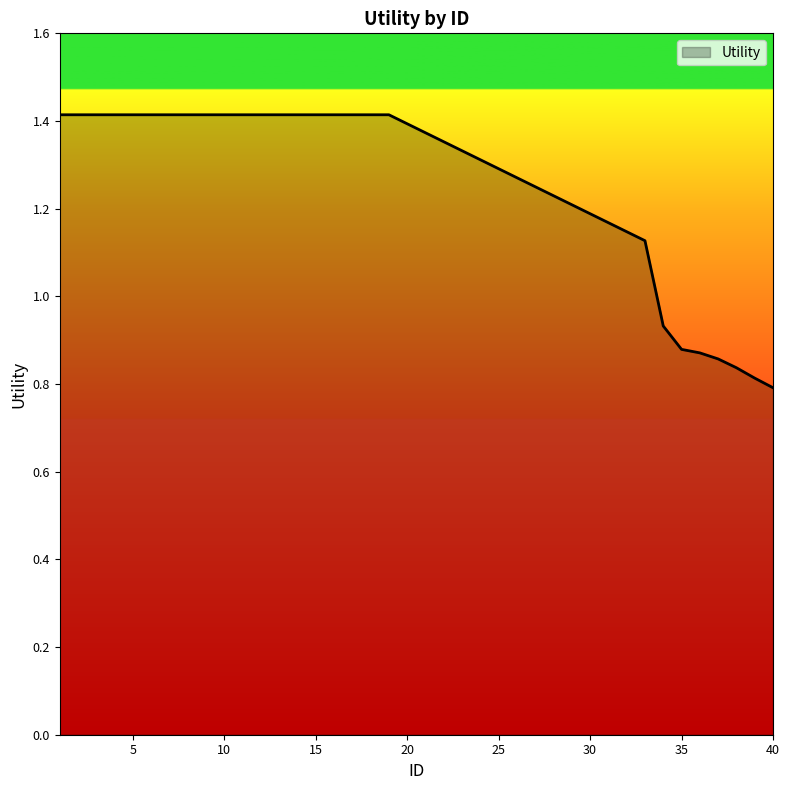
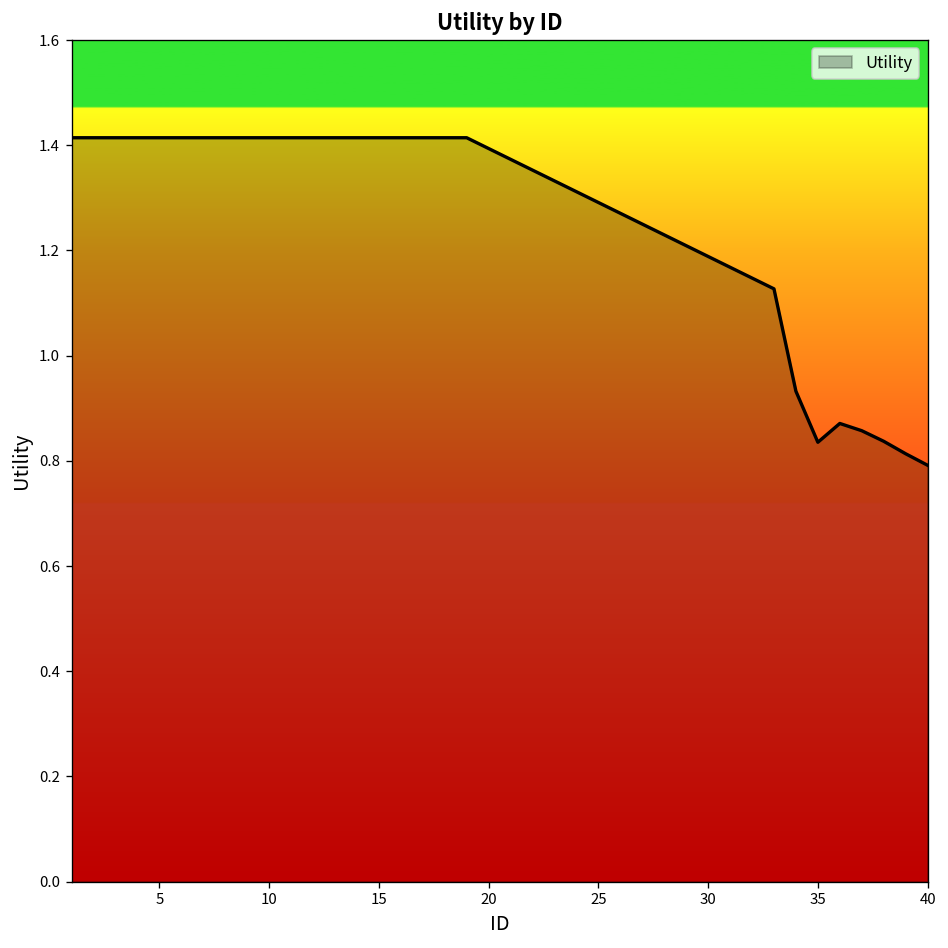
35: 0.88 -> 0.84
